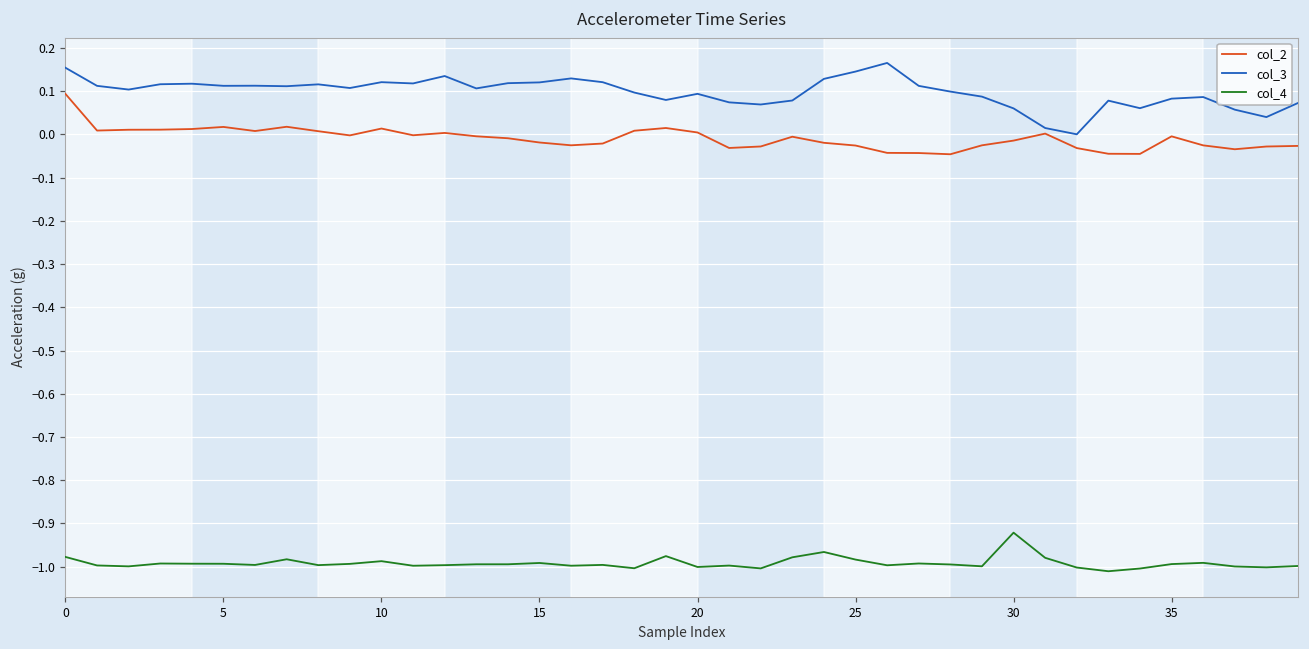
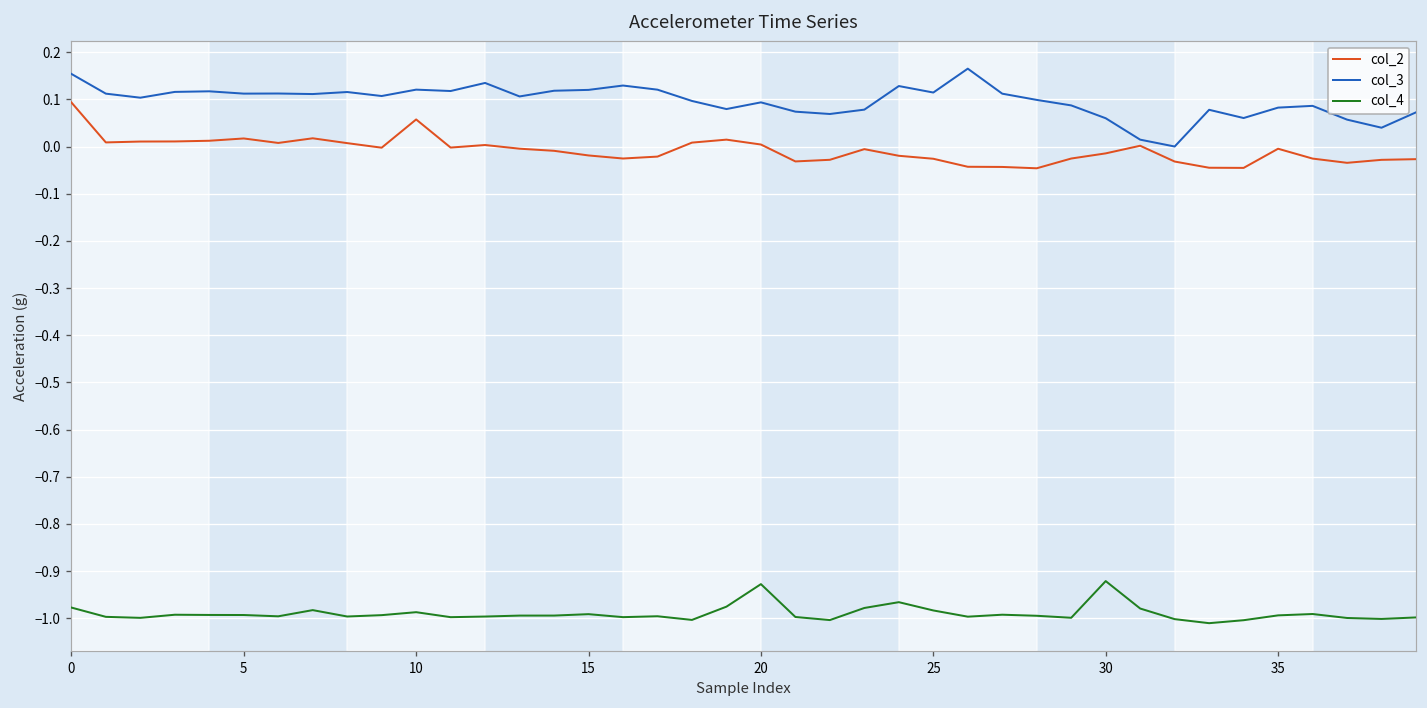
col_2, 10: 0.01 -> 0.06
col_4, 20: -1.00 -> -0.93
col_3, 25: 0.15 -> 0.11
